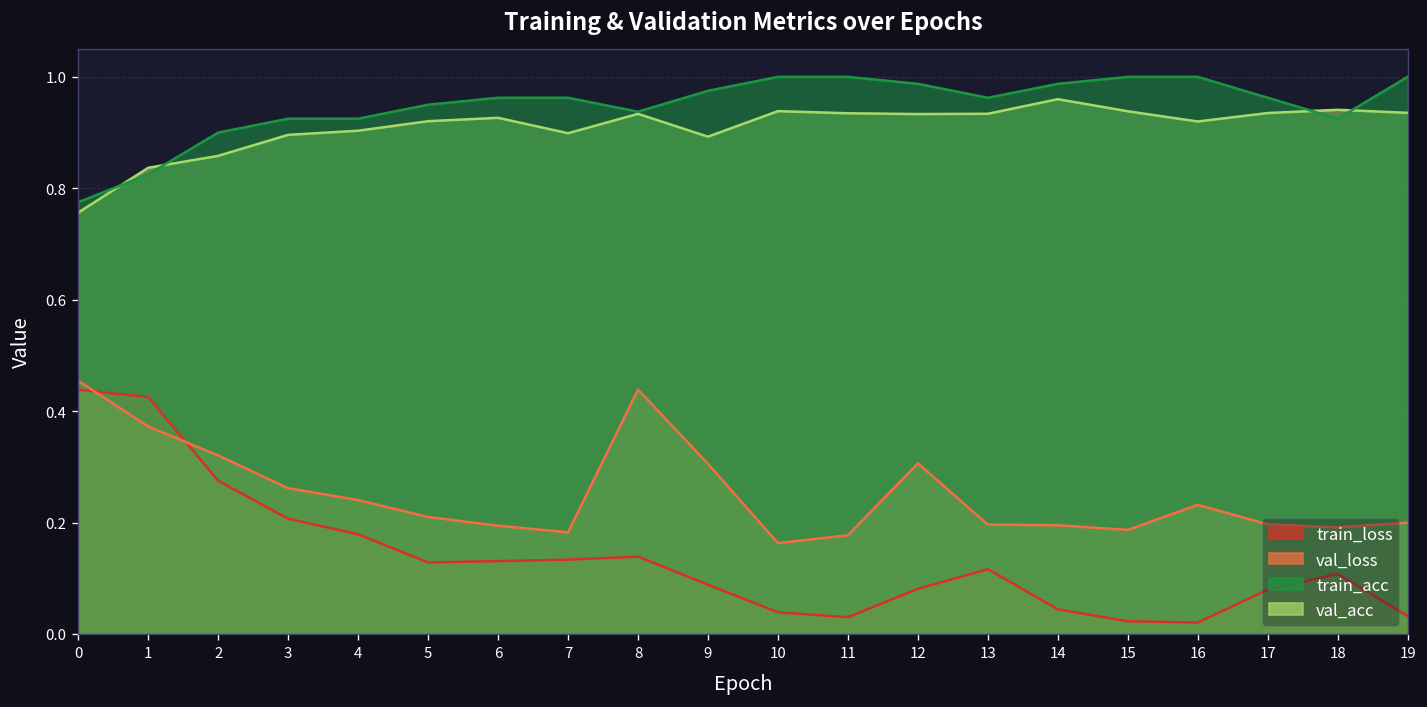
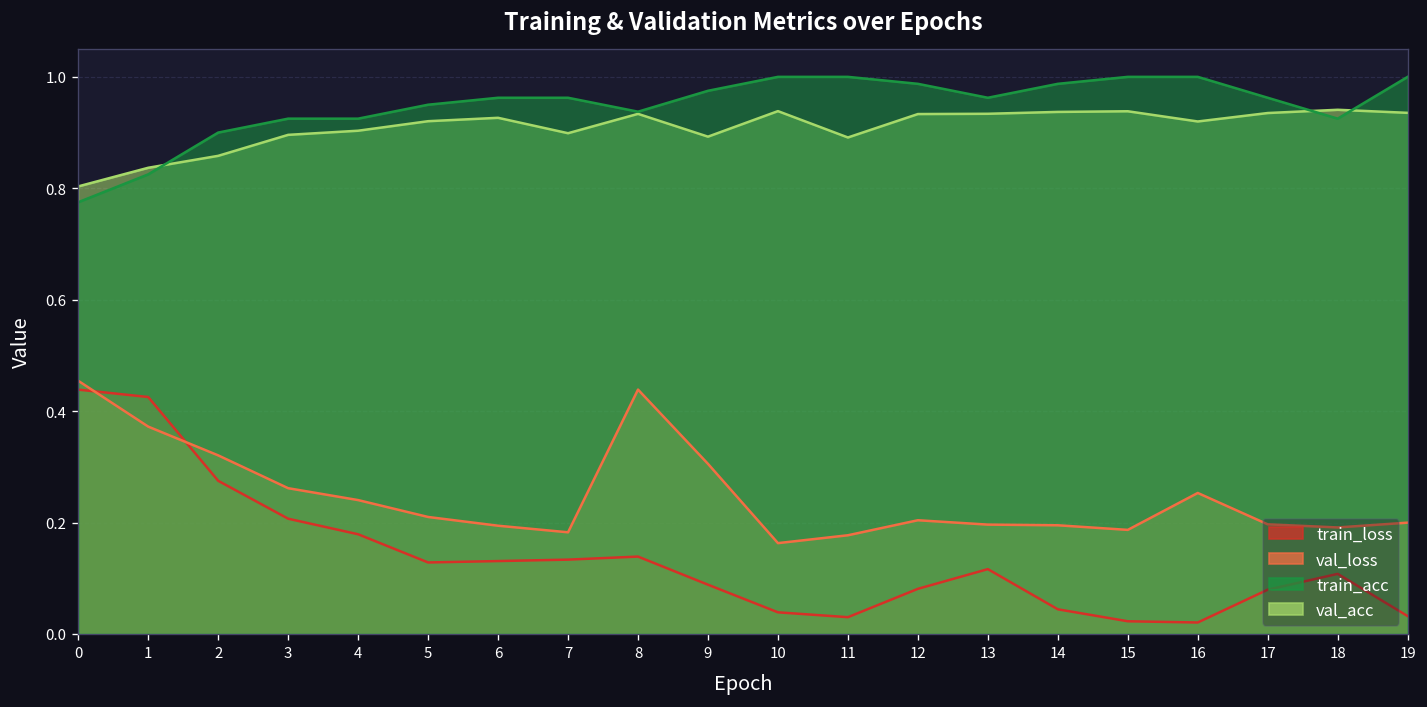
val_acc, 0: 0.76 -> 0.80
val_acc, 11: 0.93 -> 0.89
val_loss, 12: 0.31 -> 0.20
val_acc, 14: 0.96 -> 0.94
val_loss, 16: 0.23 -> 0.25
